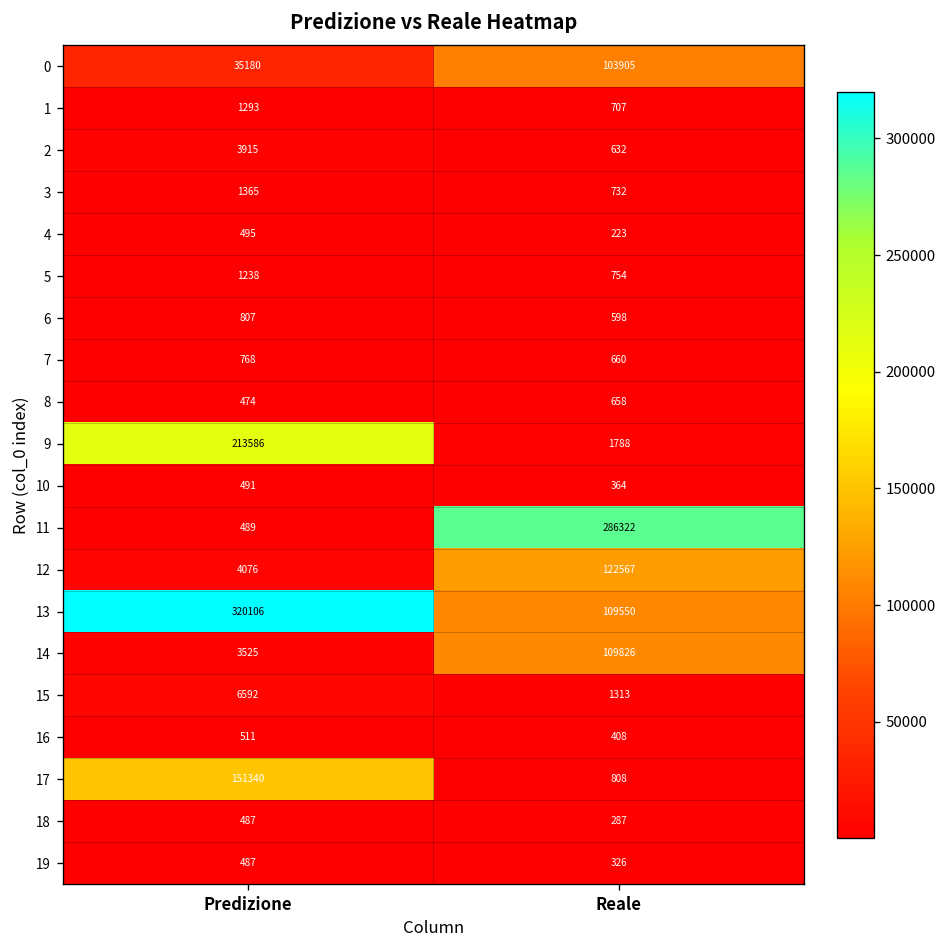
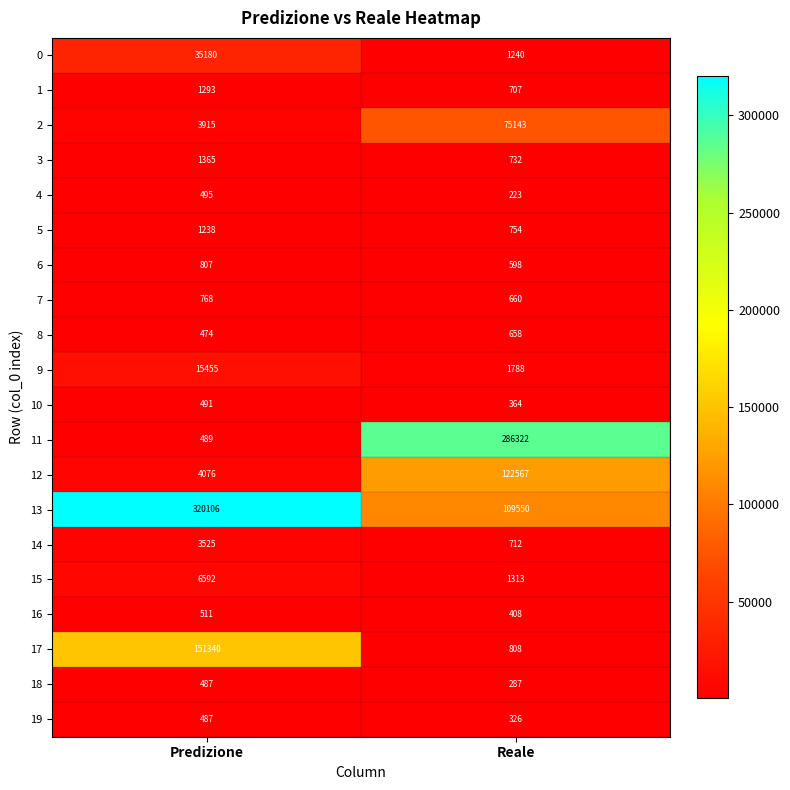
0, Reale: 103905 -> 1240
2, Reale: 632 -> 75143
9, Predizione: 213586 -> 15455
14, Reale: 109826 -> 712
